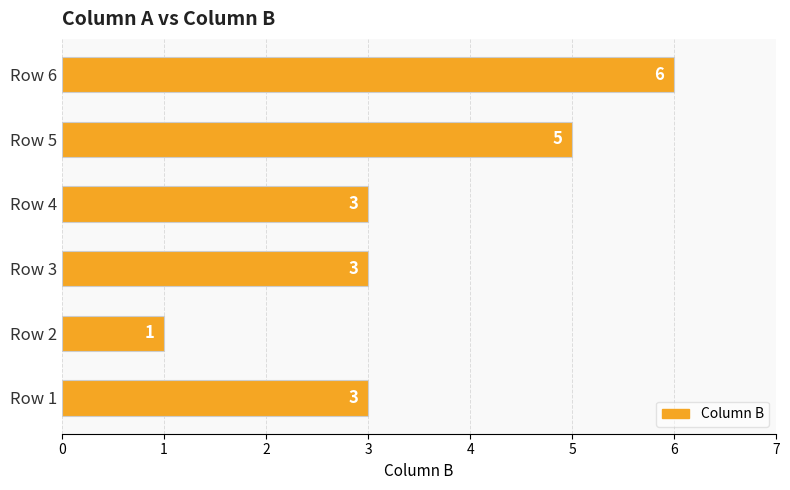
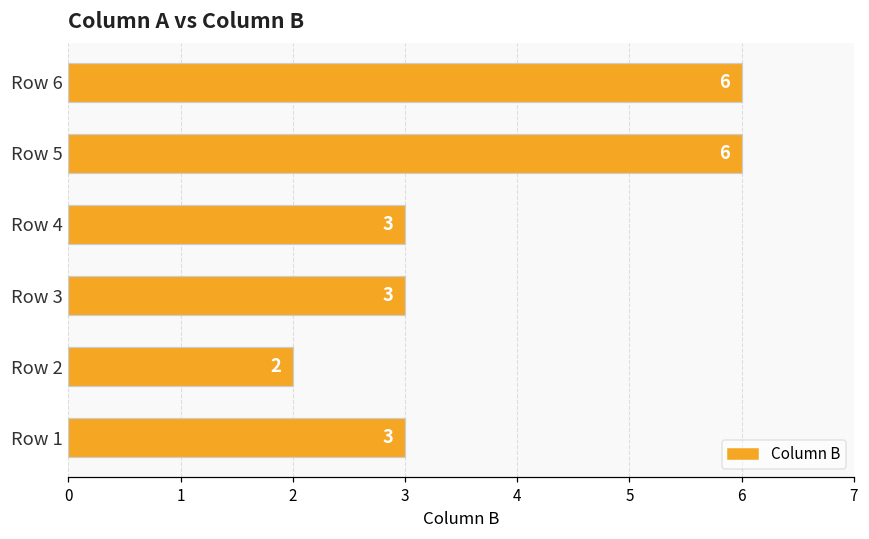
Row 5: 5 -> 6
Row 2: 1 -> 2
